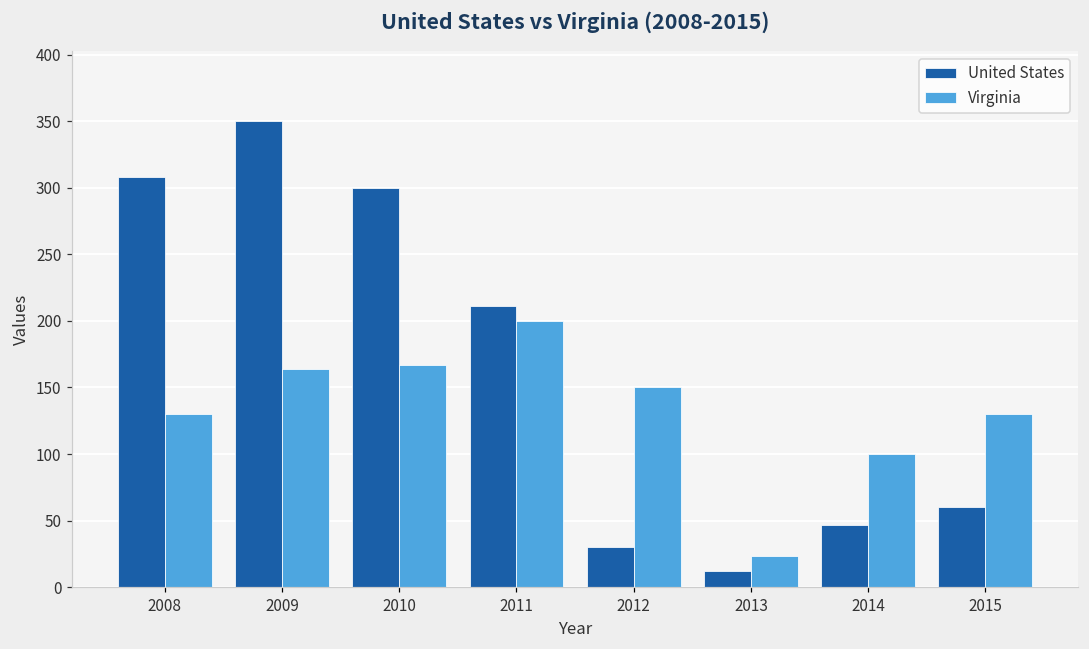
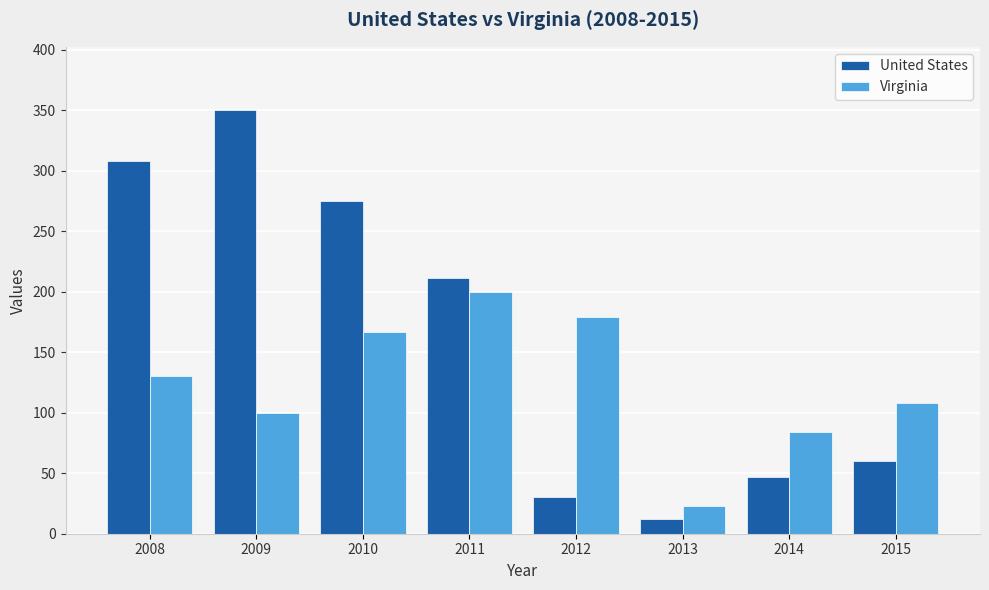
Virginia, 2009: 164 -> 100
United States, 2010: 300 -> 275
Virginia, 2012: 150 -> 179
Virginia, 2014: 100 -> 84
Virginia, 2015: 130 -> 108
